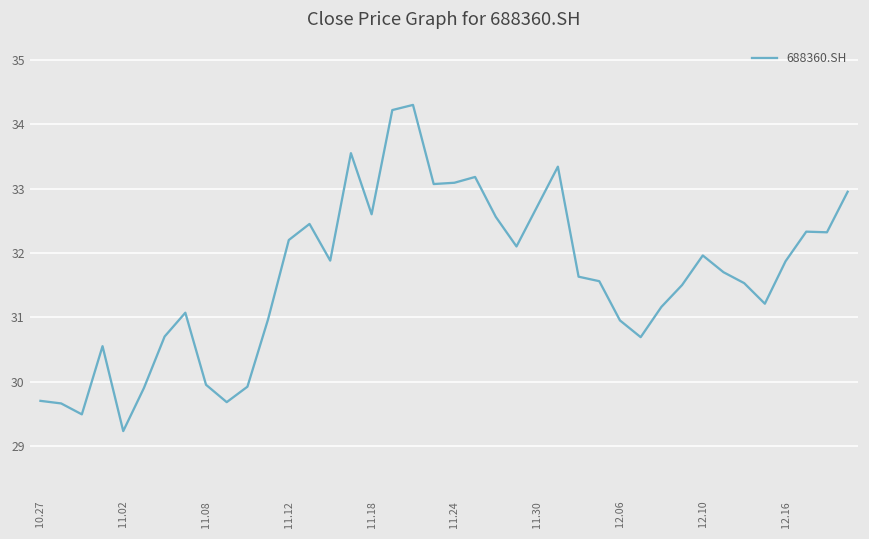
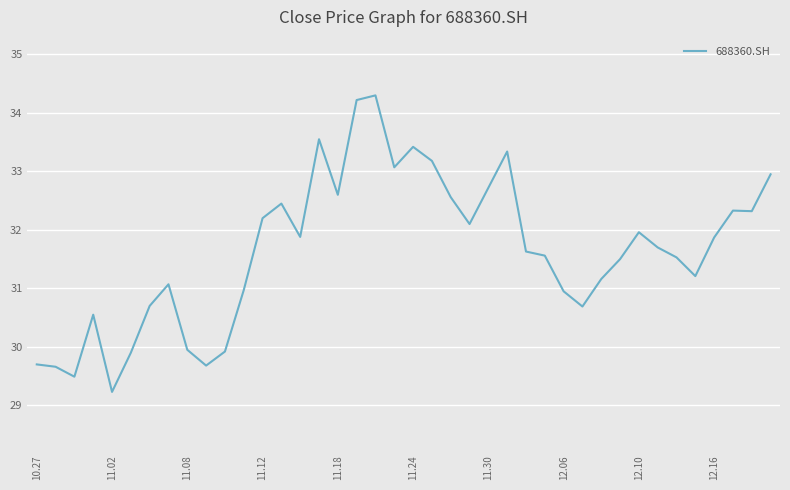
11.24: 33.1 -> 33.4
